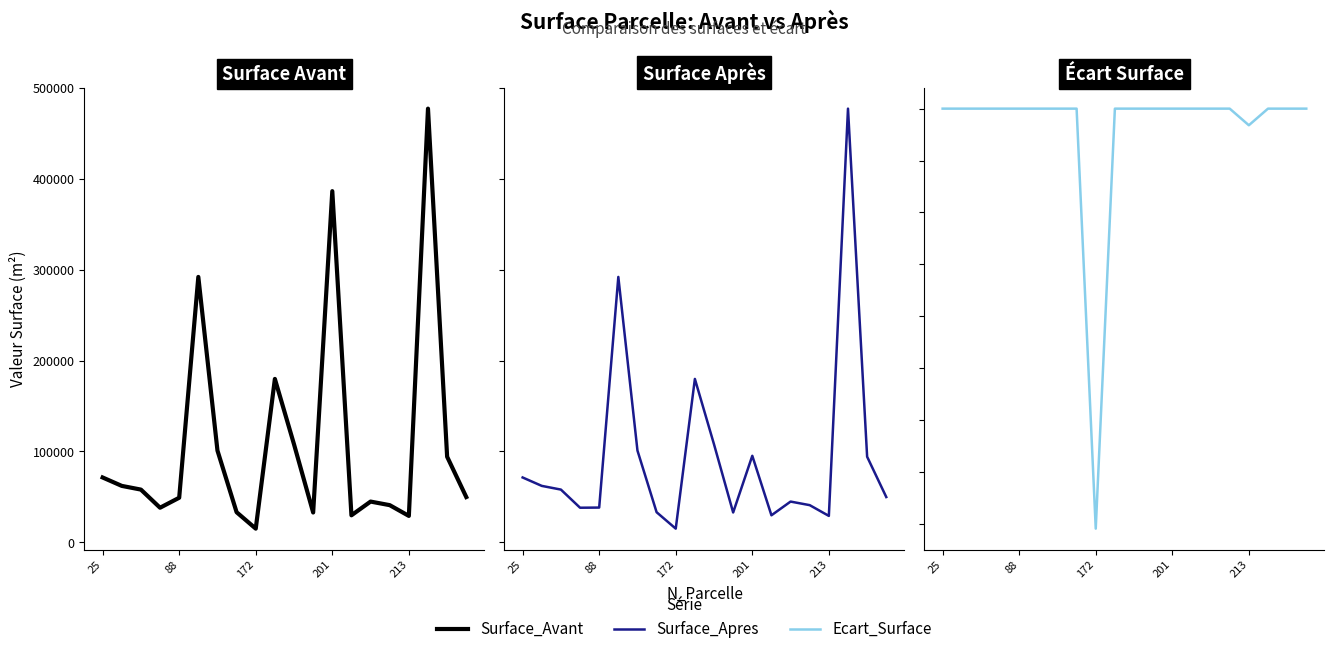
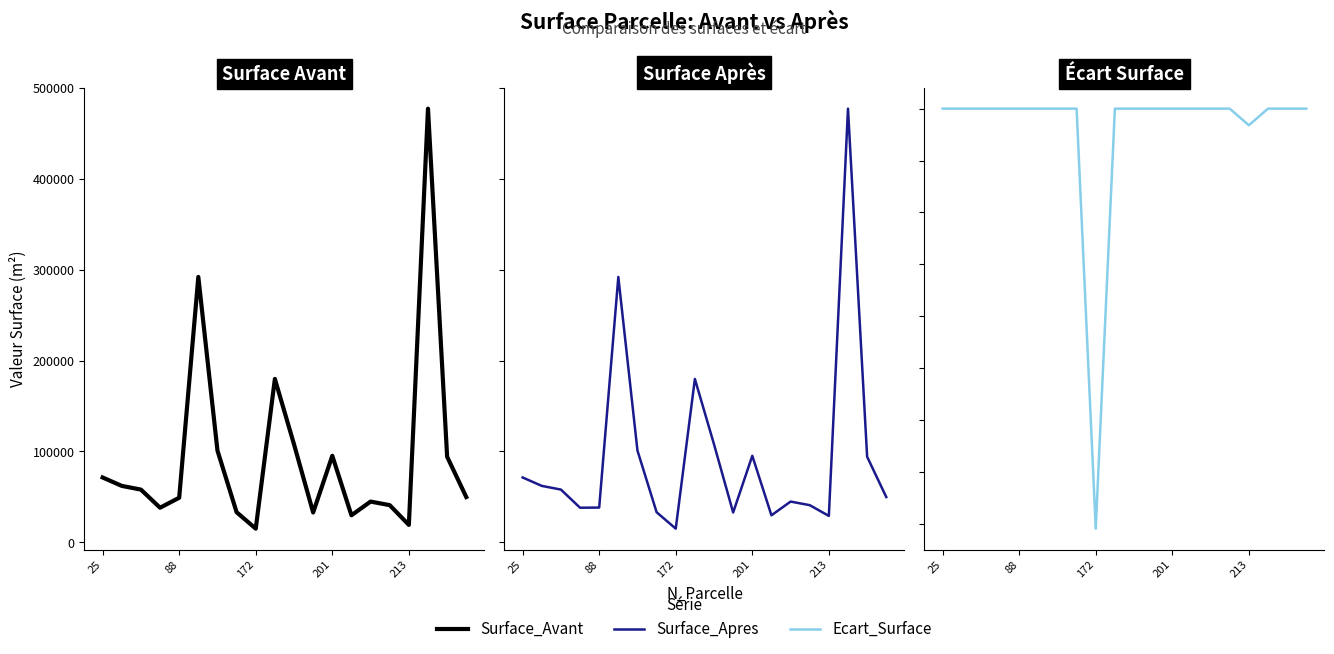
Surface Avant, 201: 390000 -> 100000
Surface Avant, 213: 30000 -> 20000
